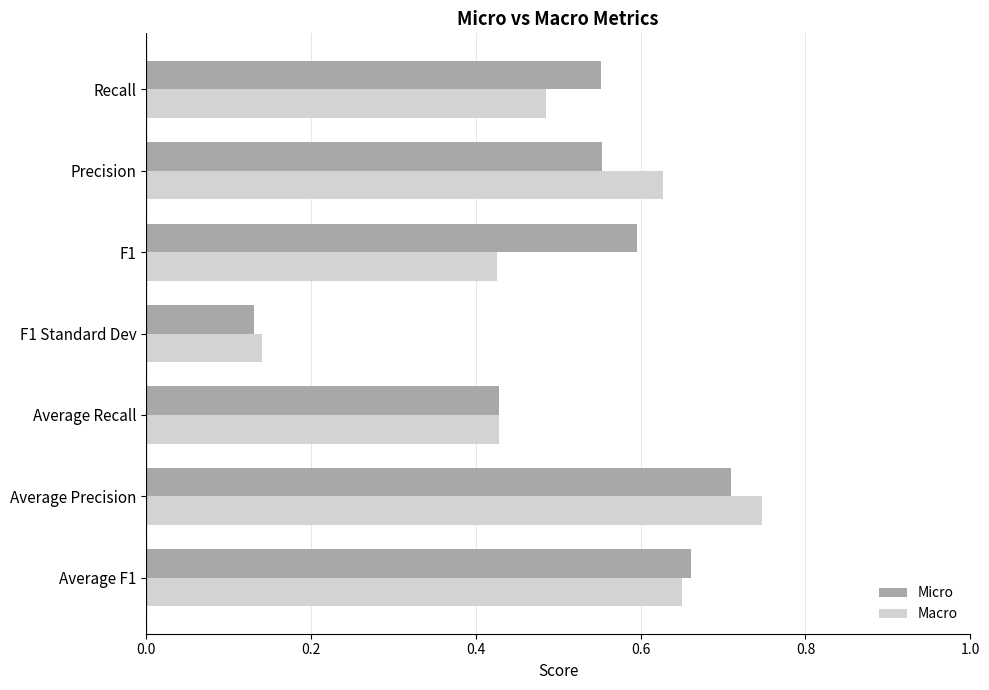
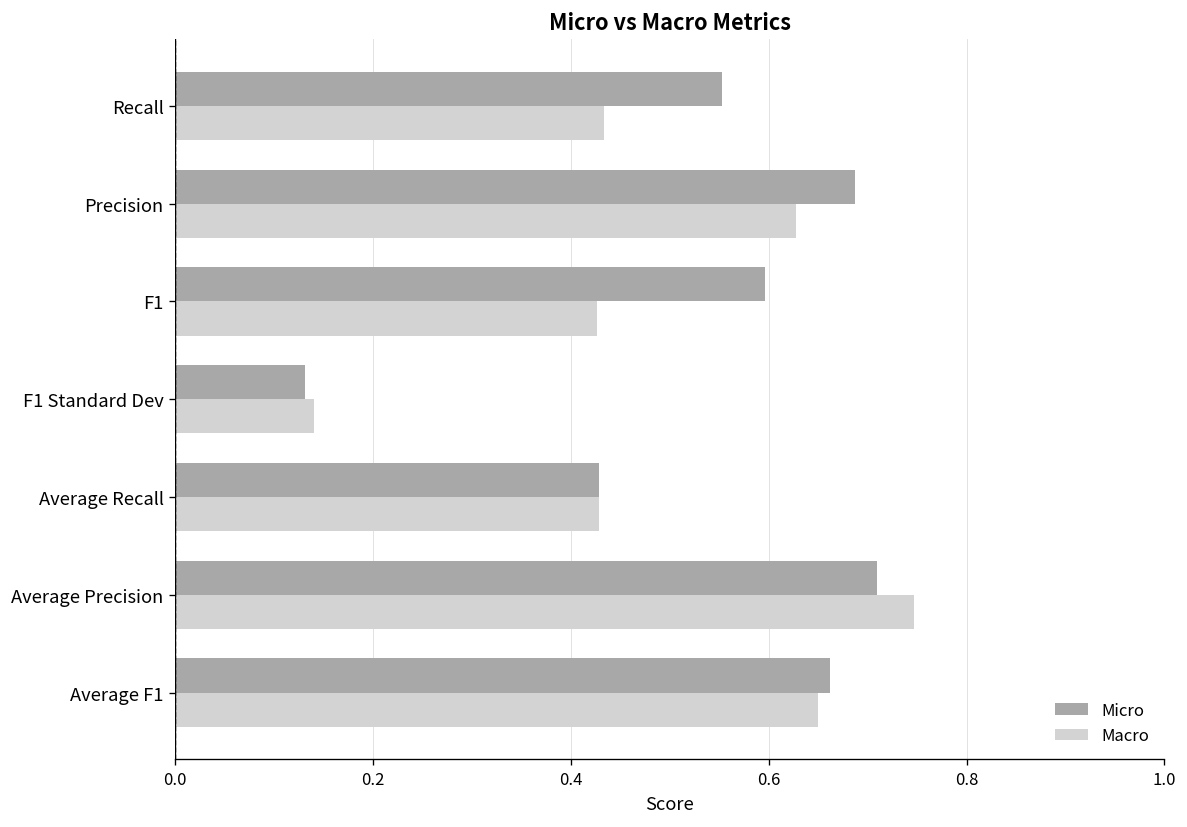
Macro, Recall: 0.48 -> 0.43
Micro, Precision: 0.55 -> 0.69
